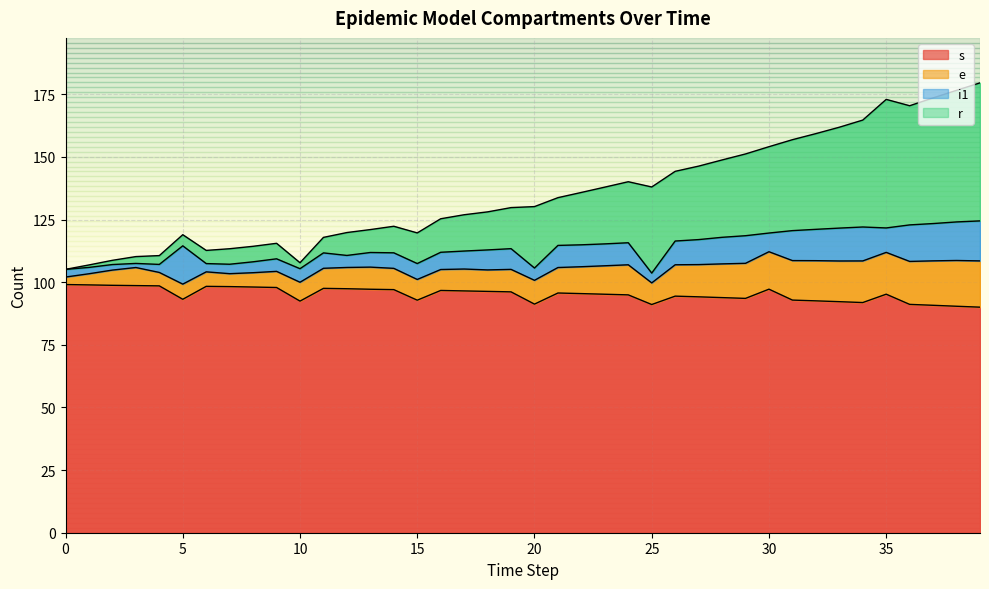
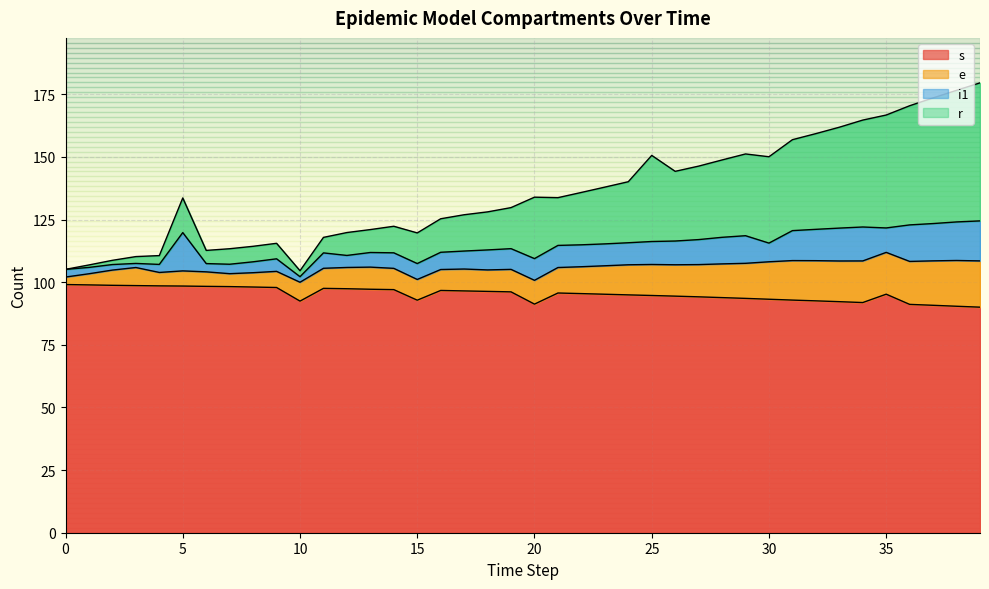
s, 5: 93 -> 98
r, 5: 4 -> 14
i1, 10: 5 -> 2
i1, 20: 5 -> 9
s, 25: 91 -> 95
e, 25: 9 -> 12
i1, 25: 4 -> 9
s, 30: 97 -> 93
r, 35: 51 -> 45
